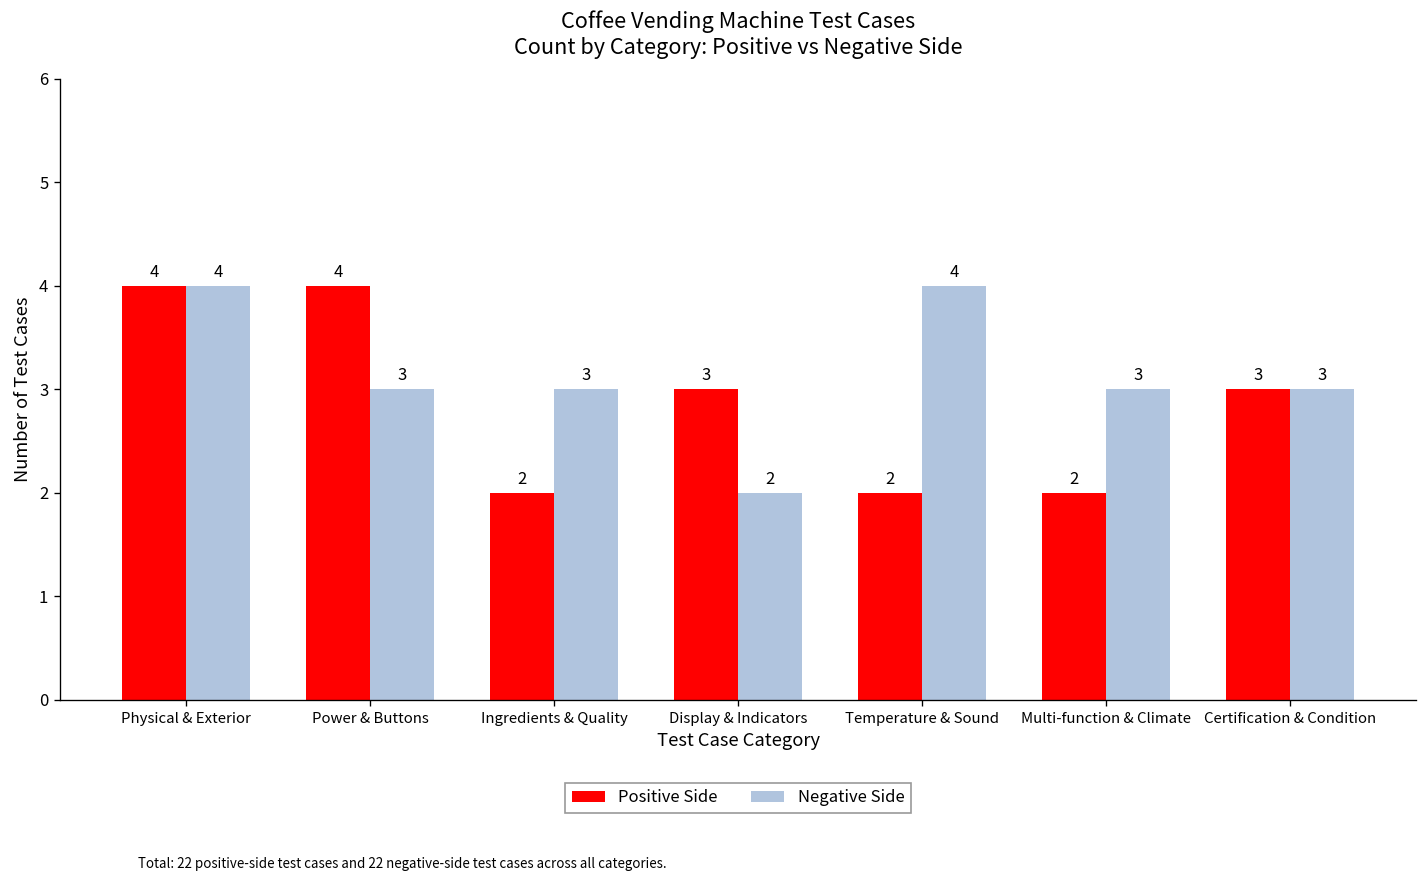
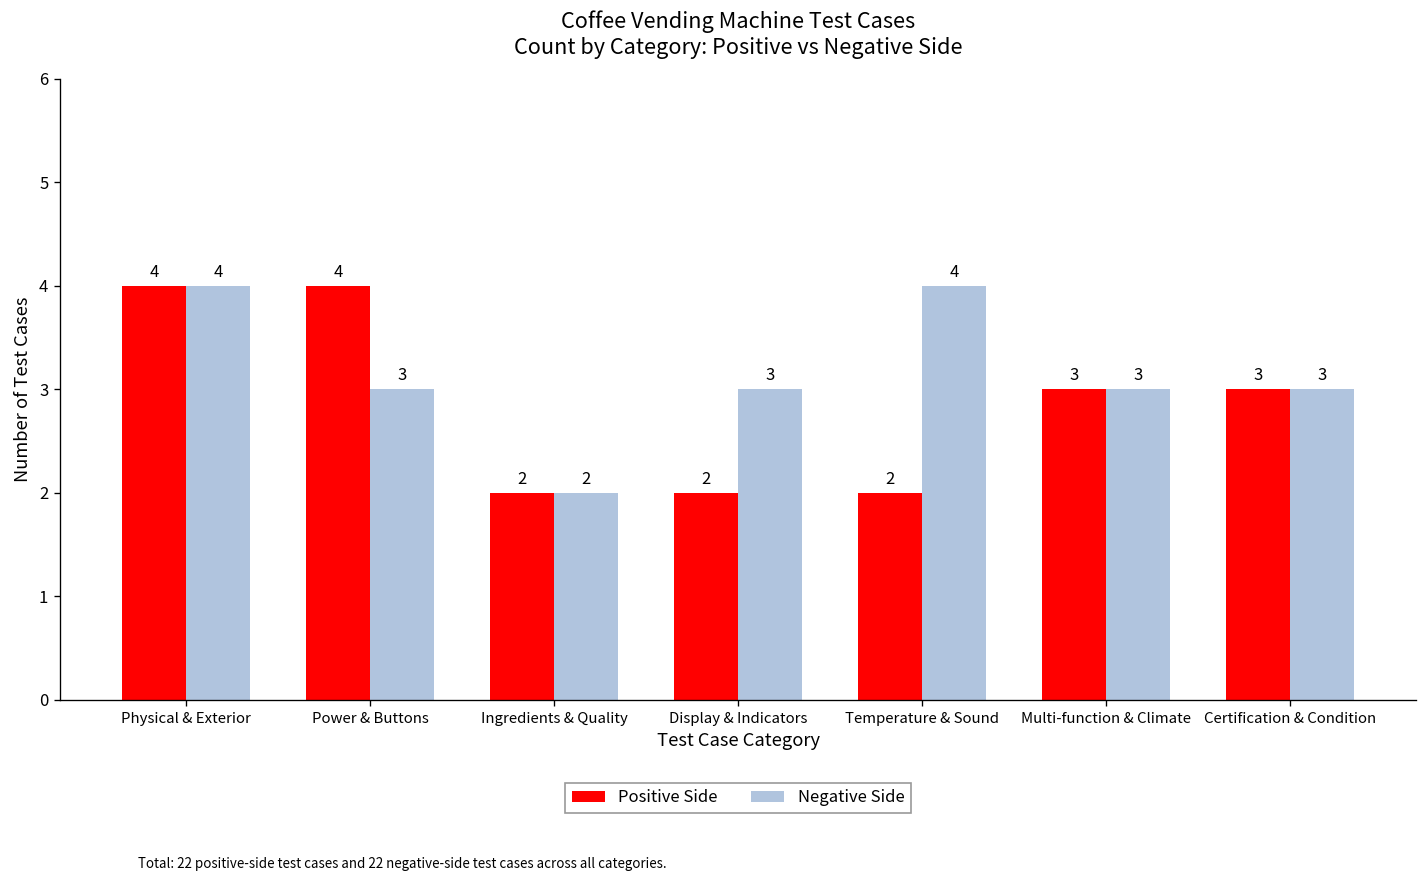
Negative Side, Ingredients & Quality: 3 -> 2
Positive Side, Display & Indicators: 3 -> 2
Negative Side, Display & Indicators: 2 -> 3
Positive Side, Multi-function & Climate: 2 -> 3
